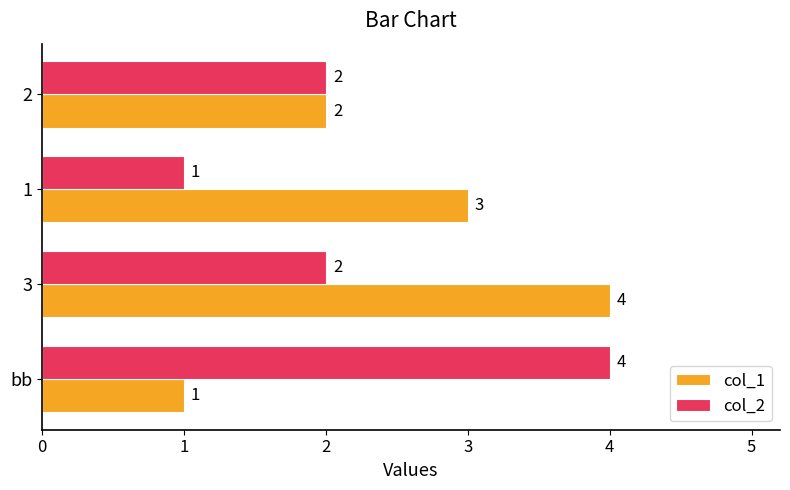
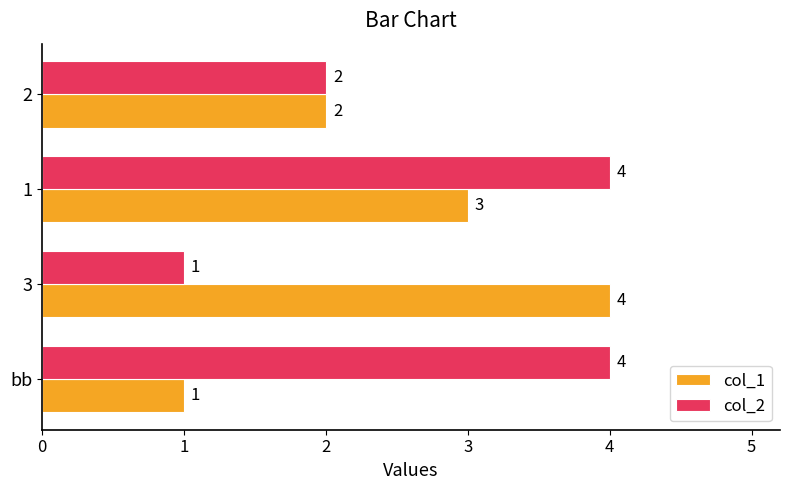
col_2, 1: 1 -> 4
col_2, 3: 2 -> 1
